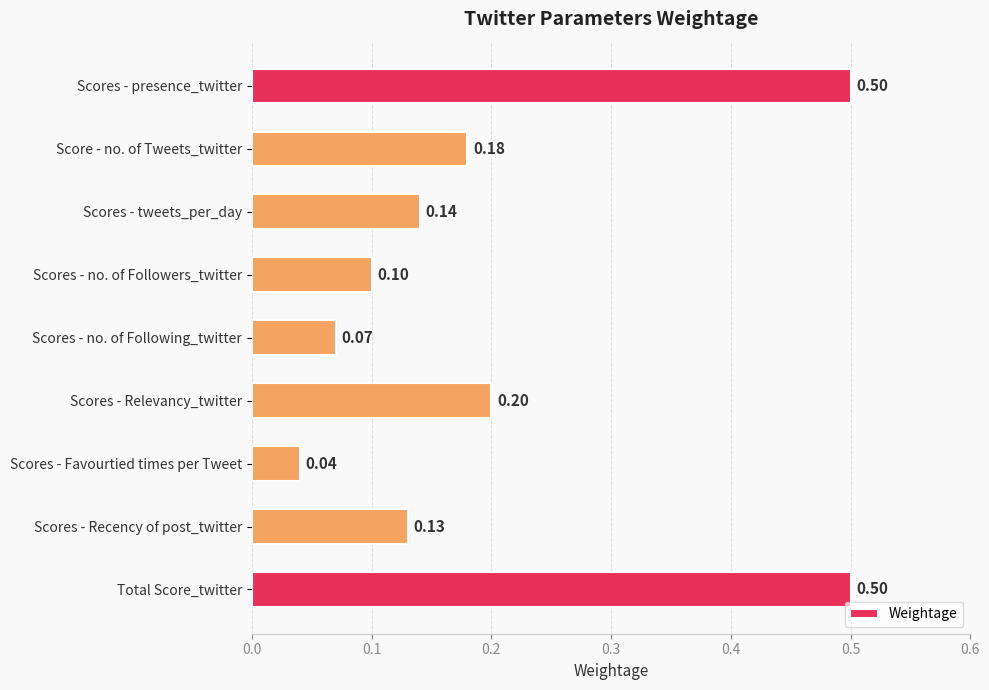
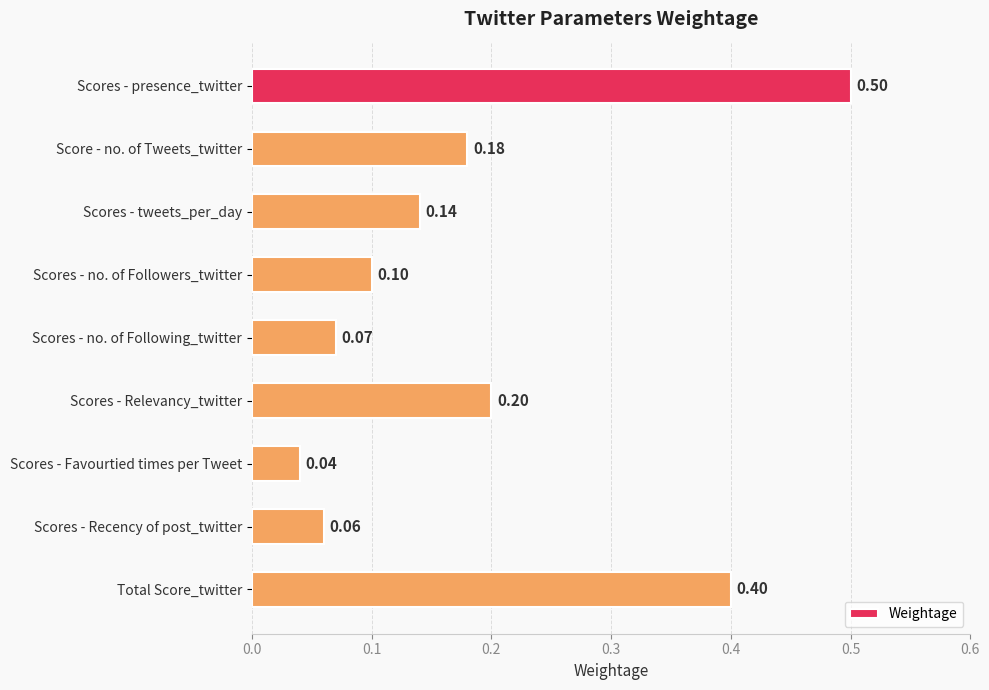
Scores - Recency of post_twitter: 0.13 -> 0.06
Total Score_twitter: 0.50 -> 0.40
